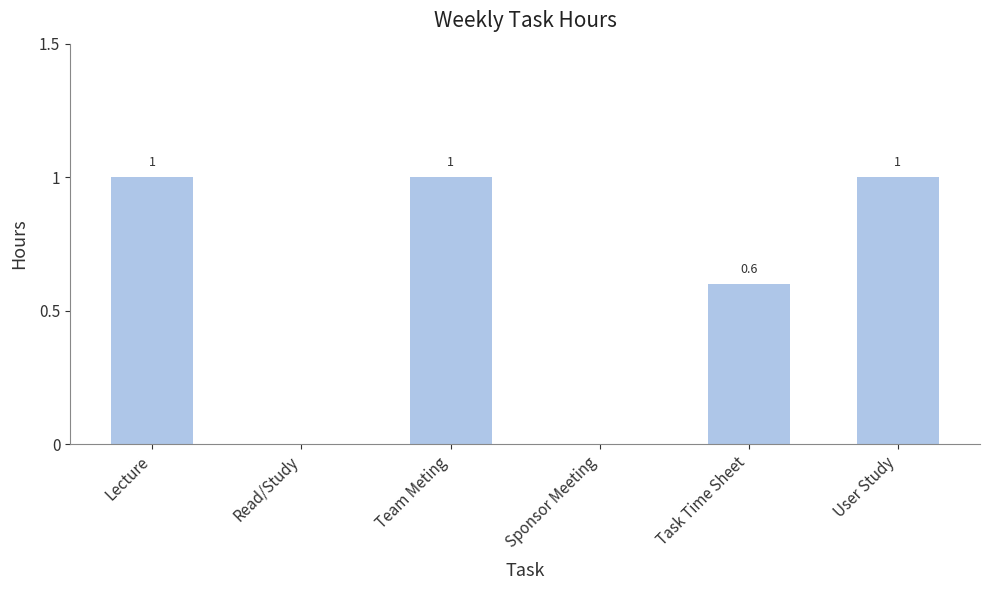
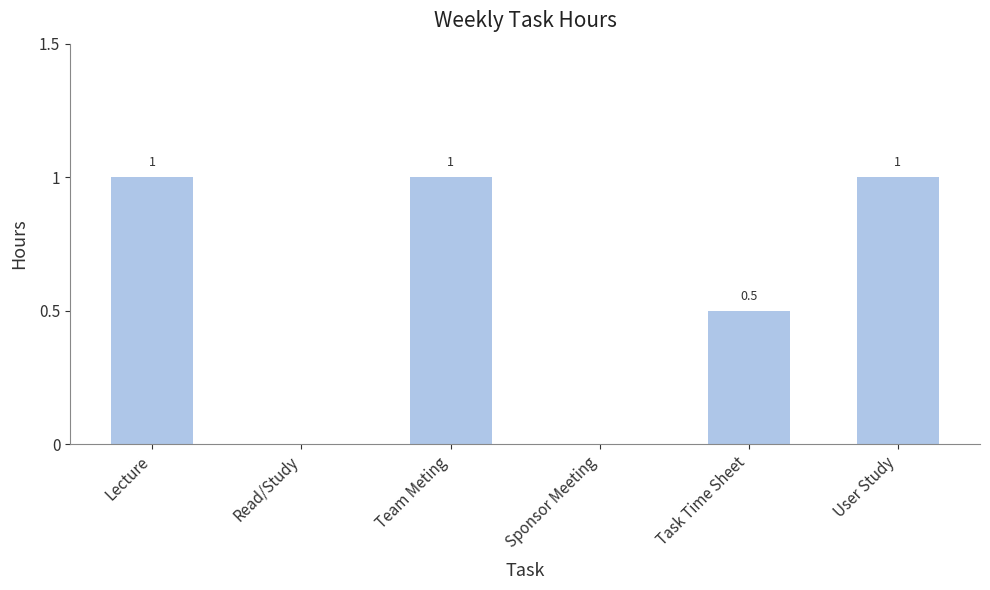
Task Time Sheet: 0.6 -> 0.5
